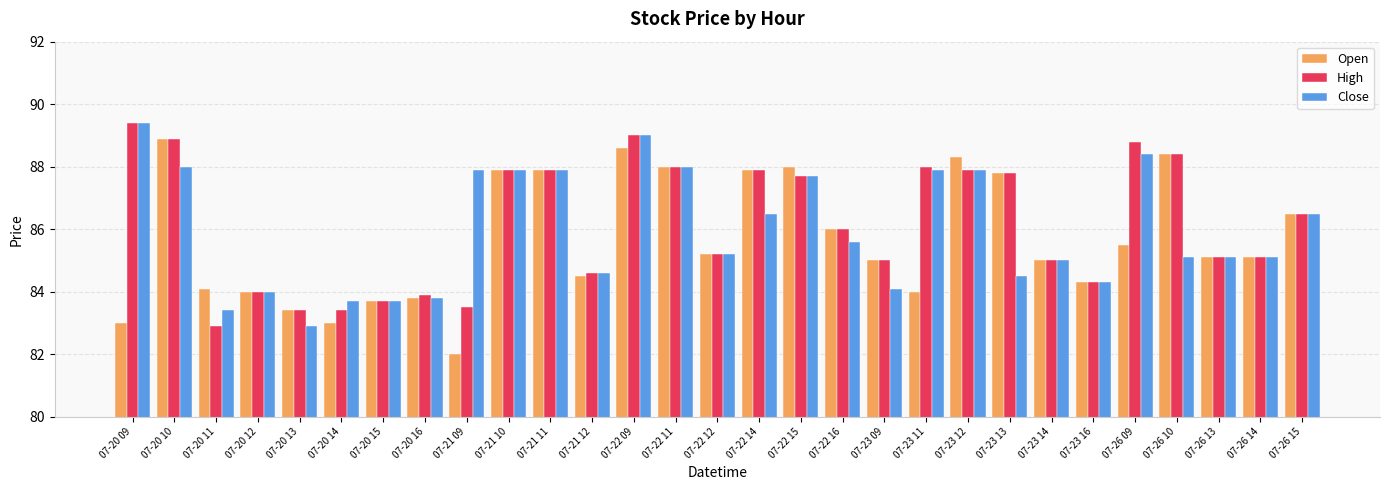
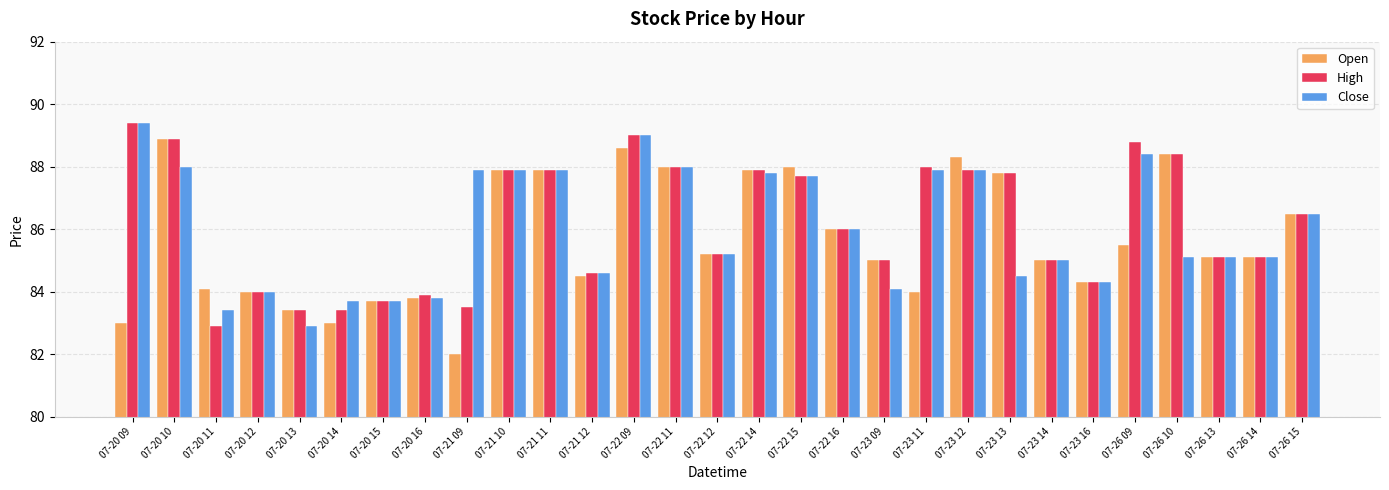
Close, 07-22 14: 86.5 -> 87.8
Close, 07-22 16: 85.6 -> 86.0
